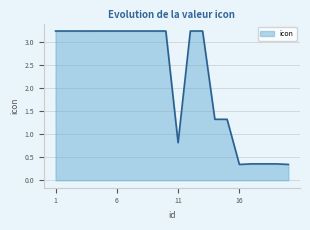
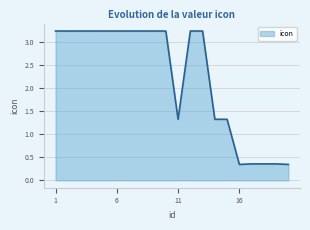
11: 0.8 -> 1.3
